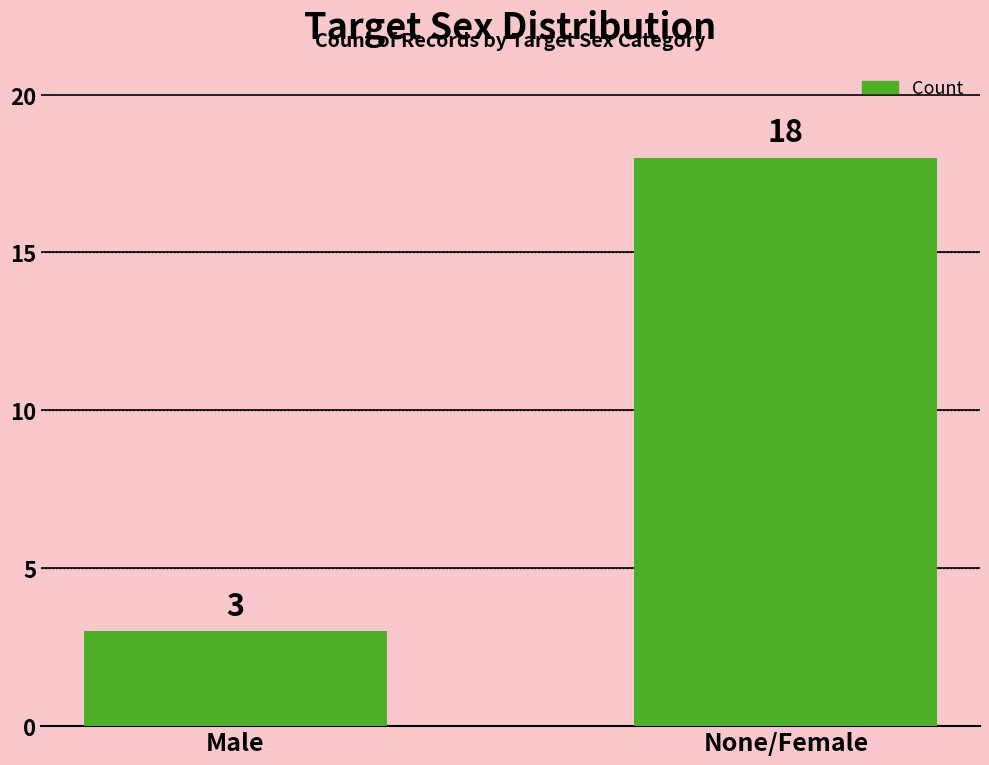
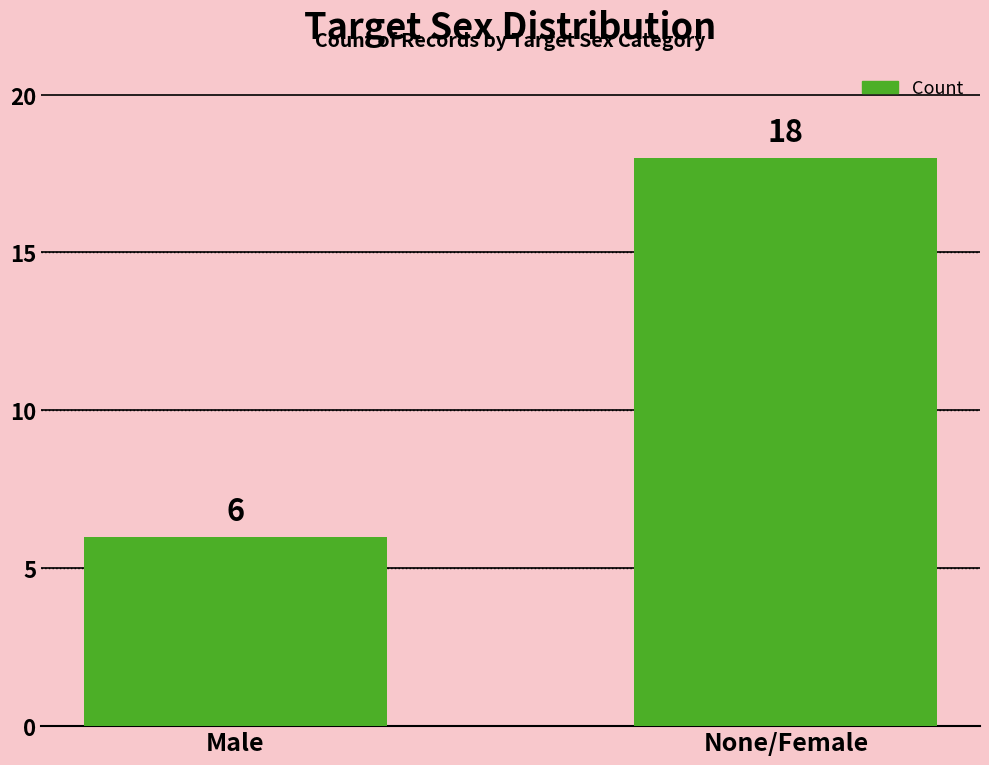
Male: 3 -> 6
